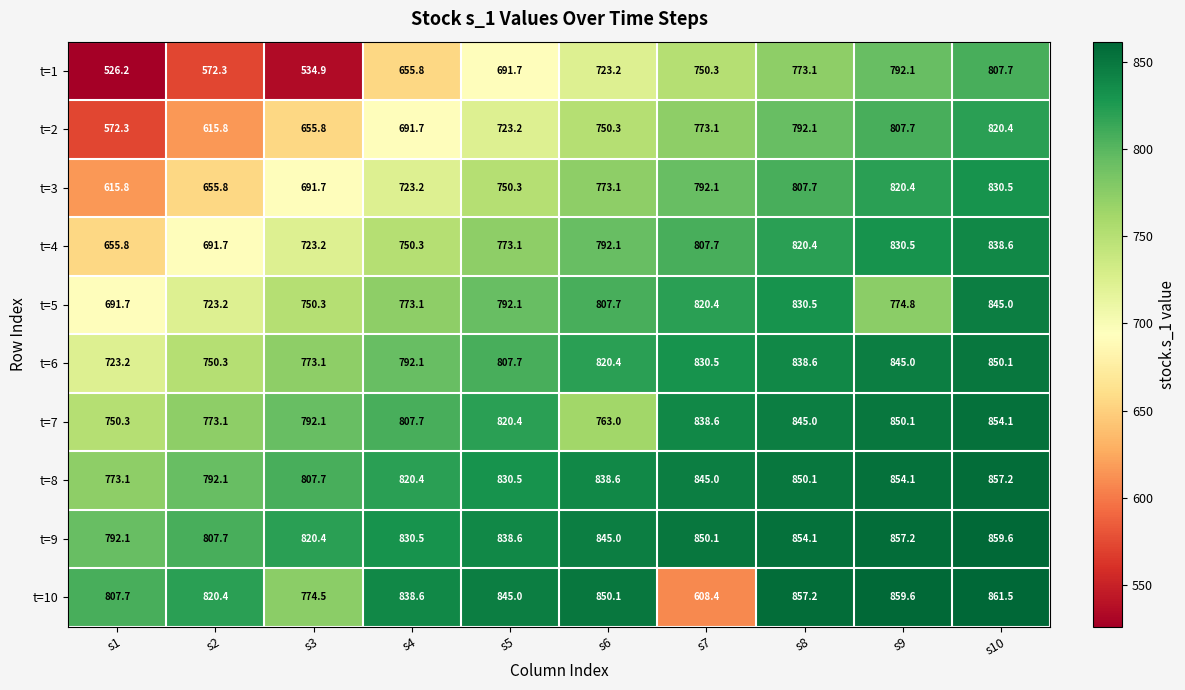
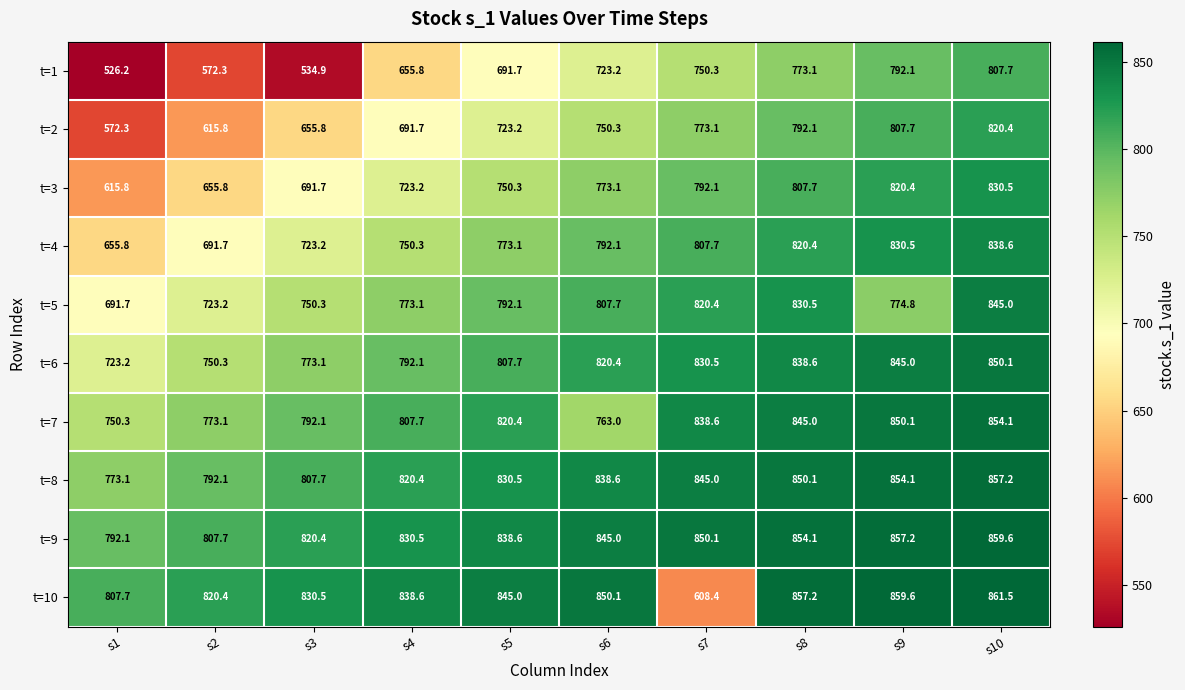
t=10, s3: 774.5 -> 830.5
